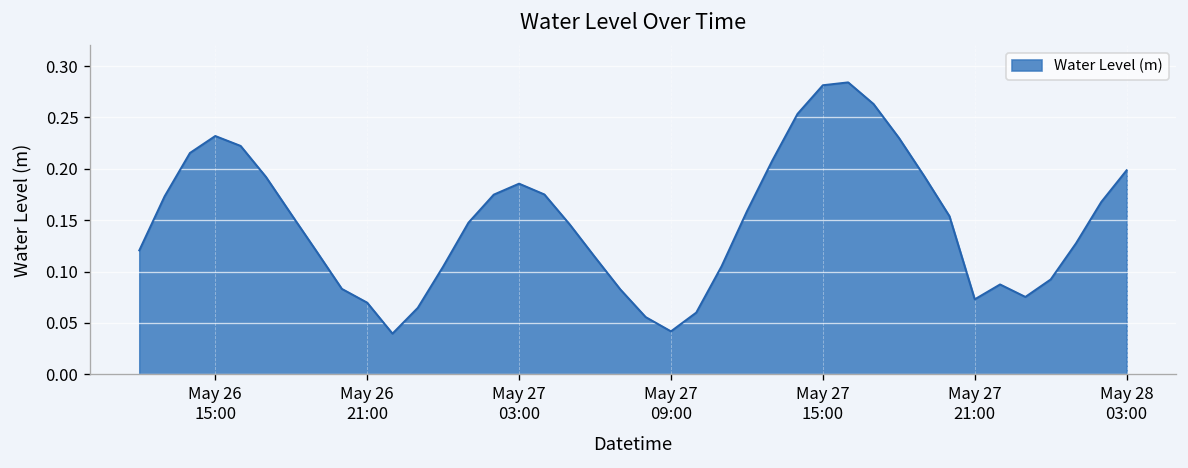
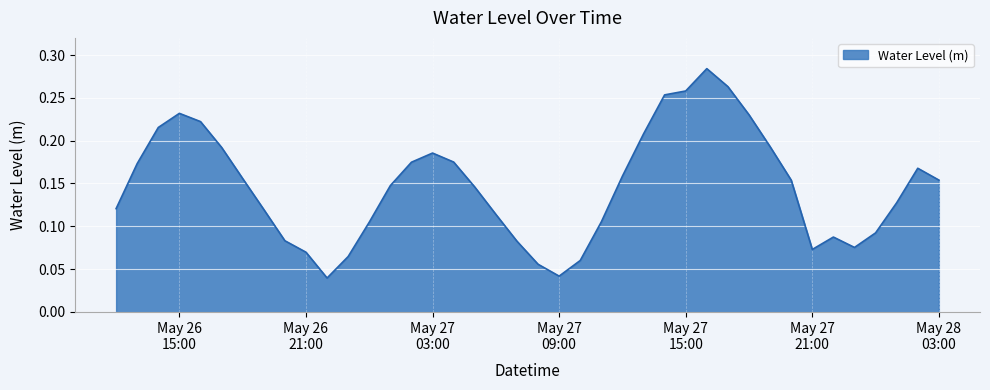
May 27 15:00: 0.28 -> 0.26
May 28 03:00: 0.20 -> 0.15
